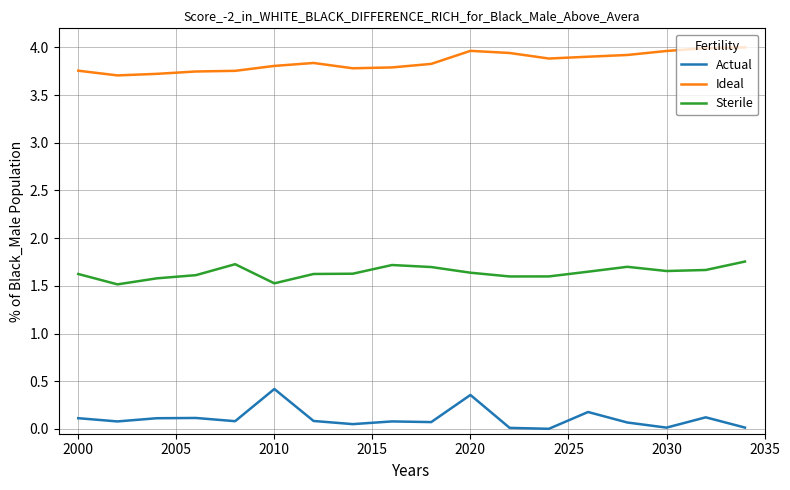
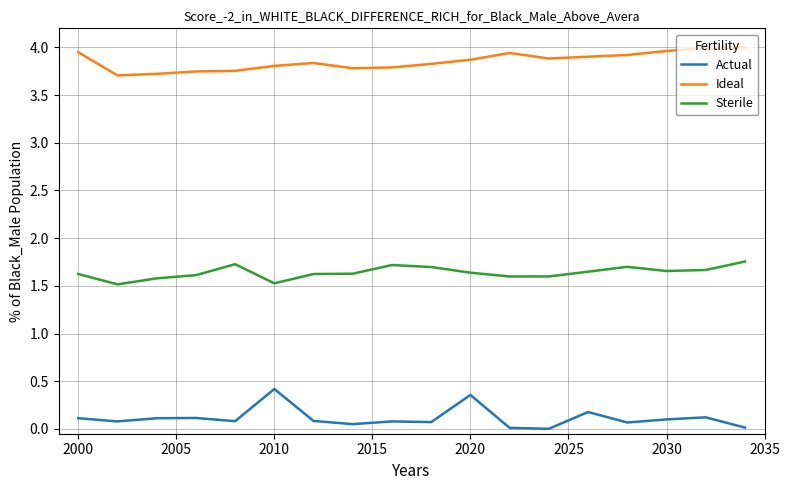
Ideal, 2000: 3.8 -> 3.9
Ideal, 2020: 4.0 -> 3.9
Actual, 2030: 0.0 -> 0.1
